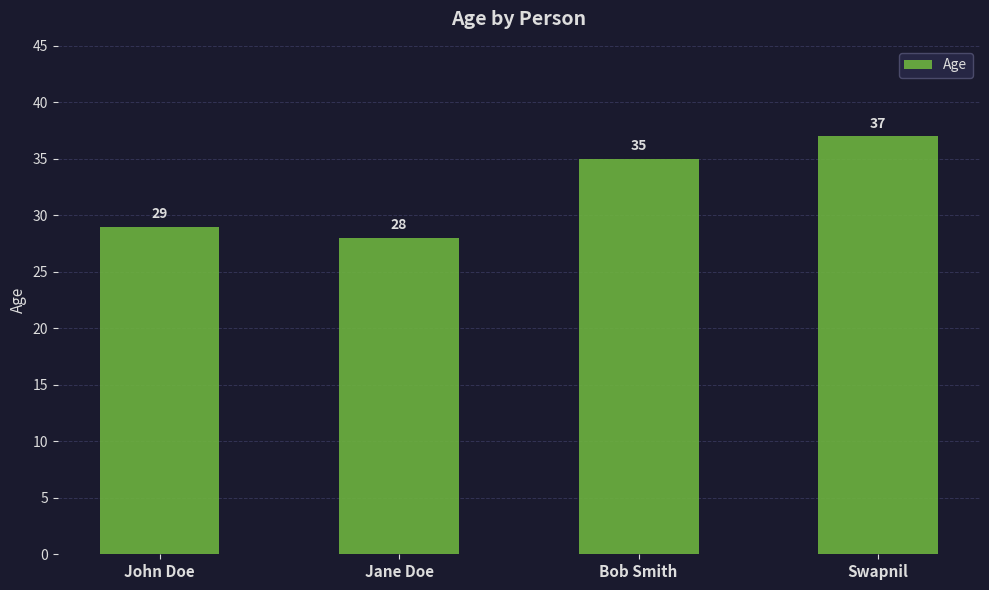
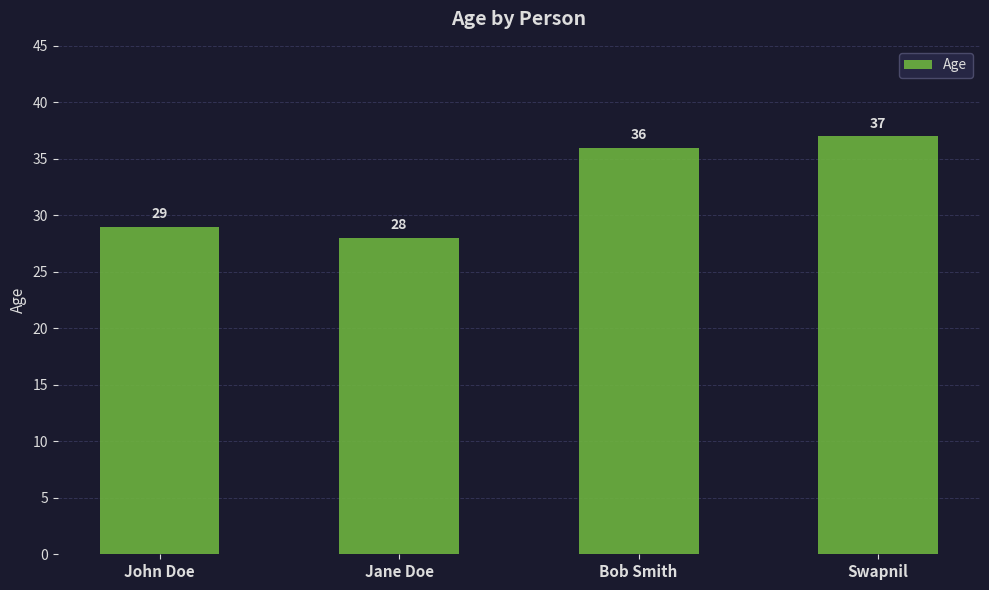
Bob Smith: 35 -> 36
